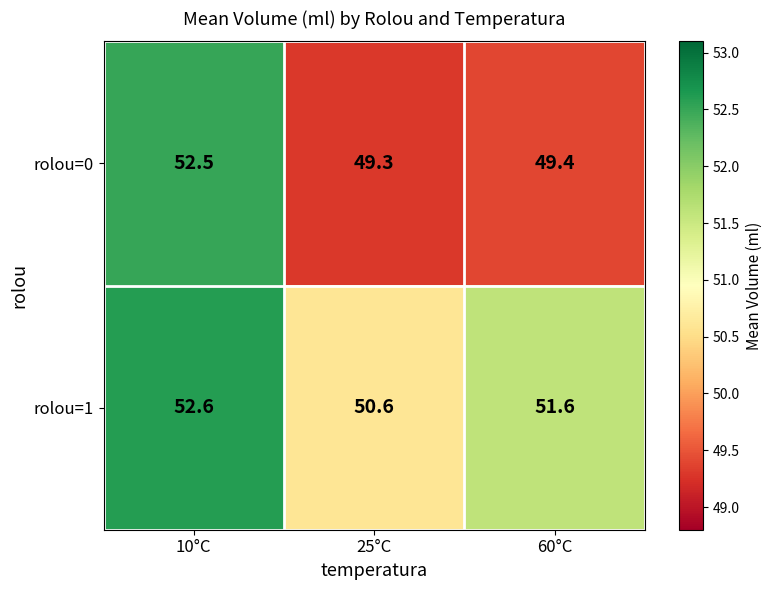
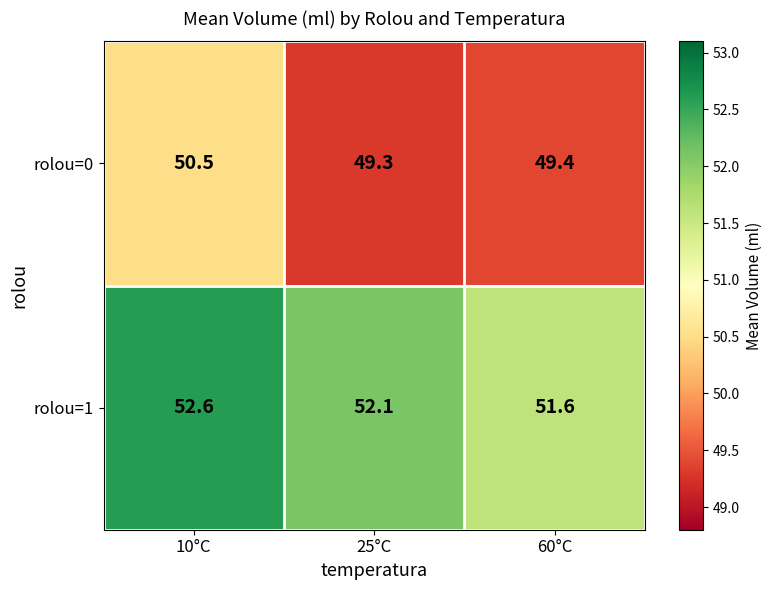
rolou=0, 10°C: 52.5 -> 50.5
rolou=1, 25°C: 50.6 -> 52.1
